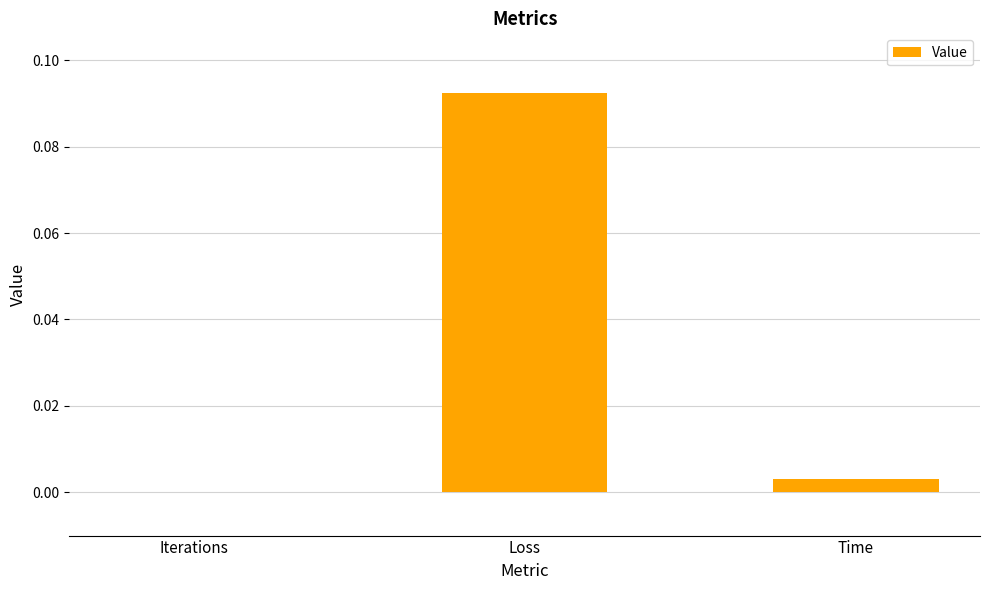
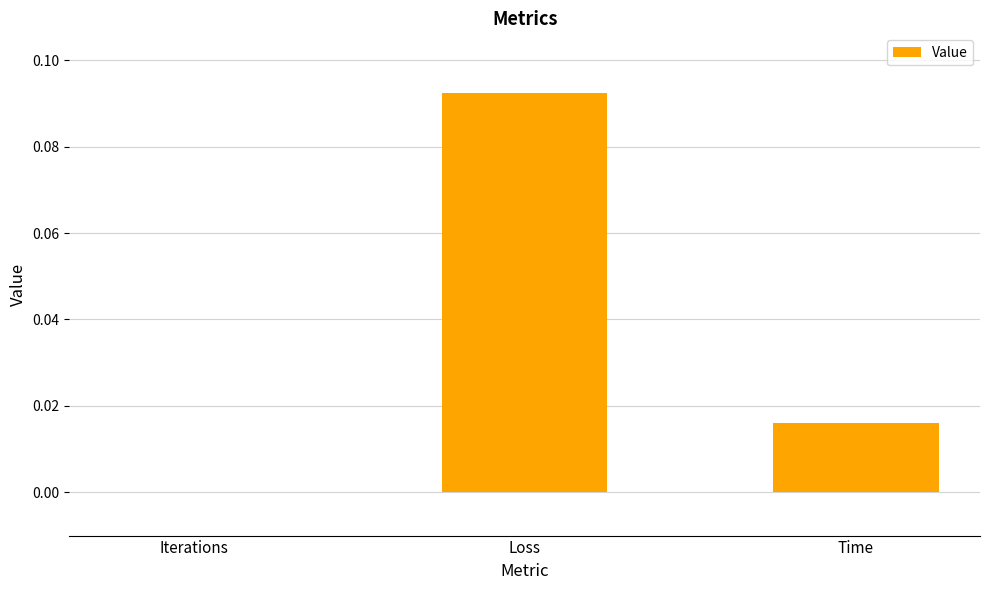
Time: 0.003 -> 0.016
